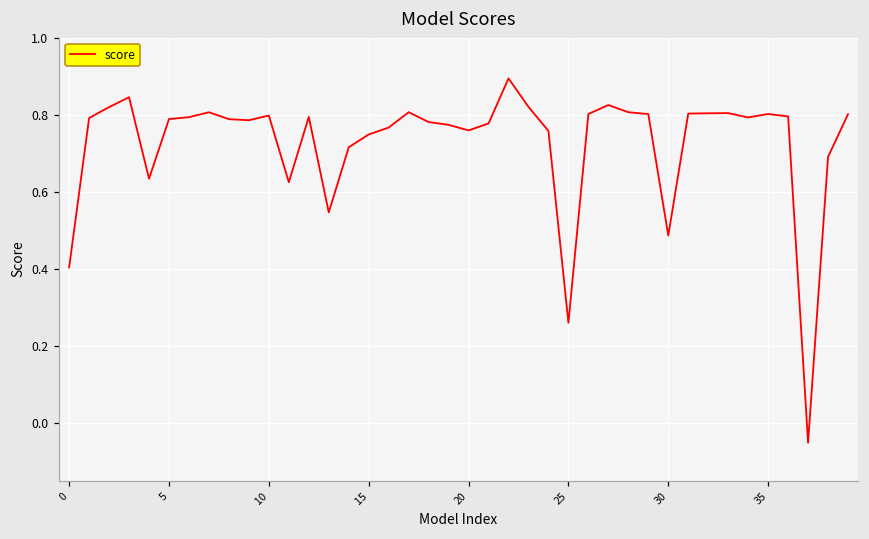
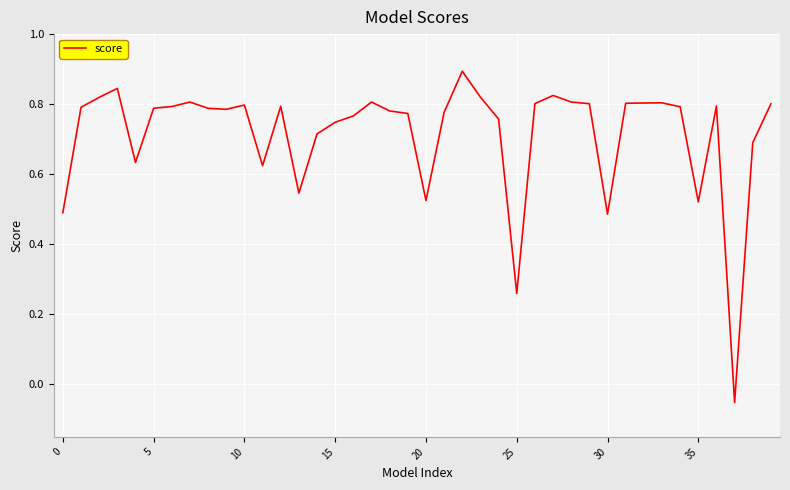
0: 0.40 -> 0.49
20: 0.76 -> 0.52
35: 0.80 -> 0.52
